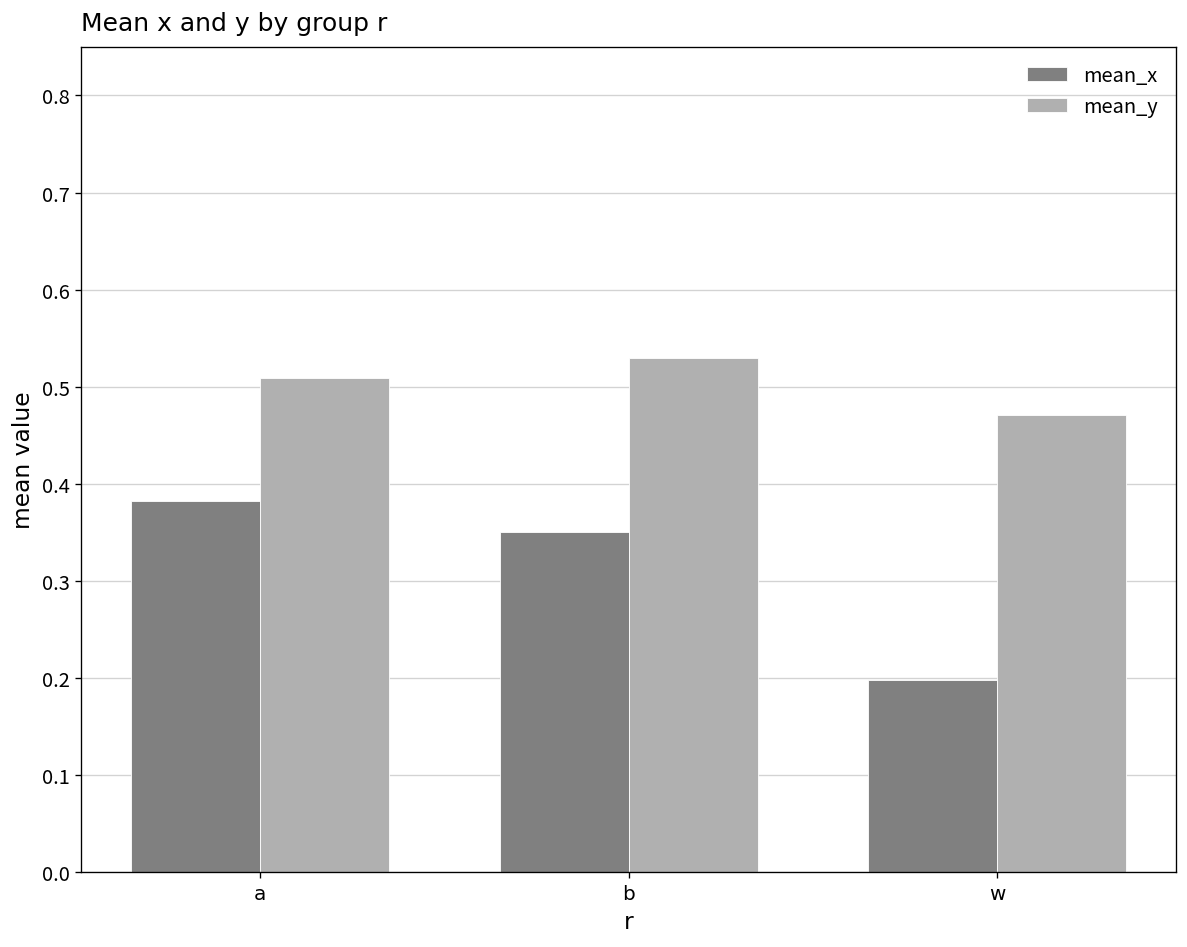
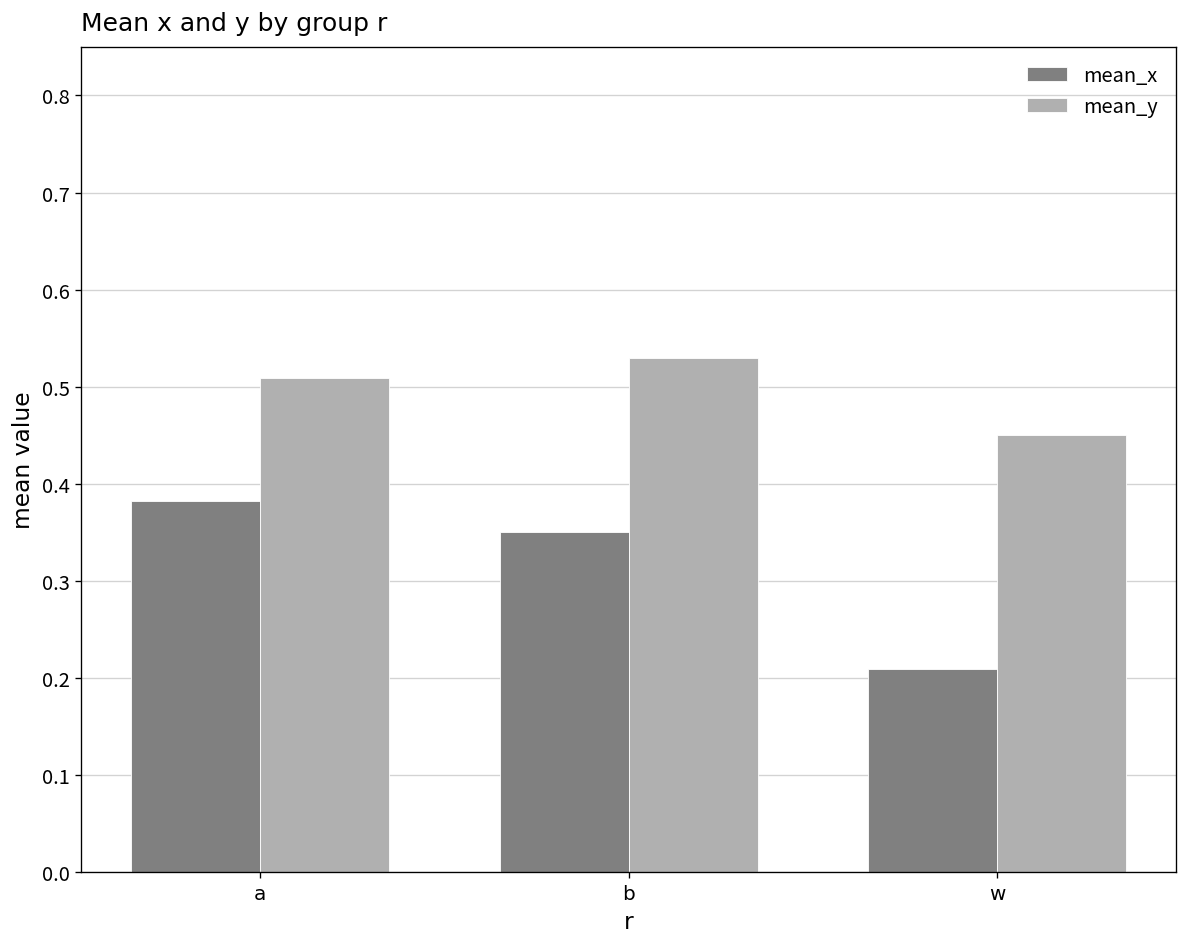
mean_x, w: 0.20 -> 0.21
mean_y, w: 0.47 -> 0.45
